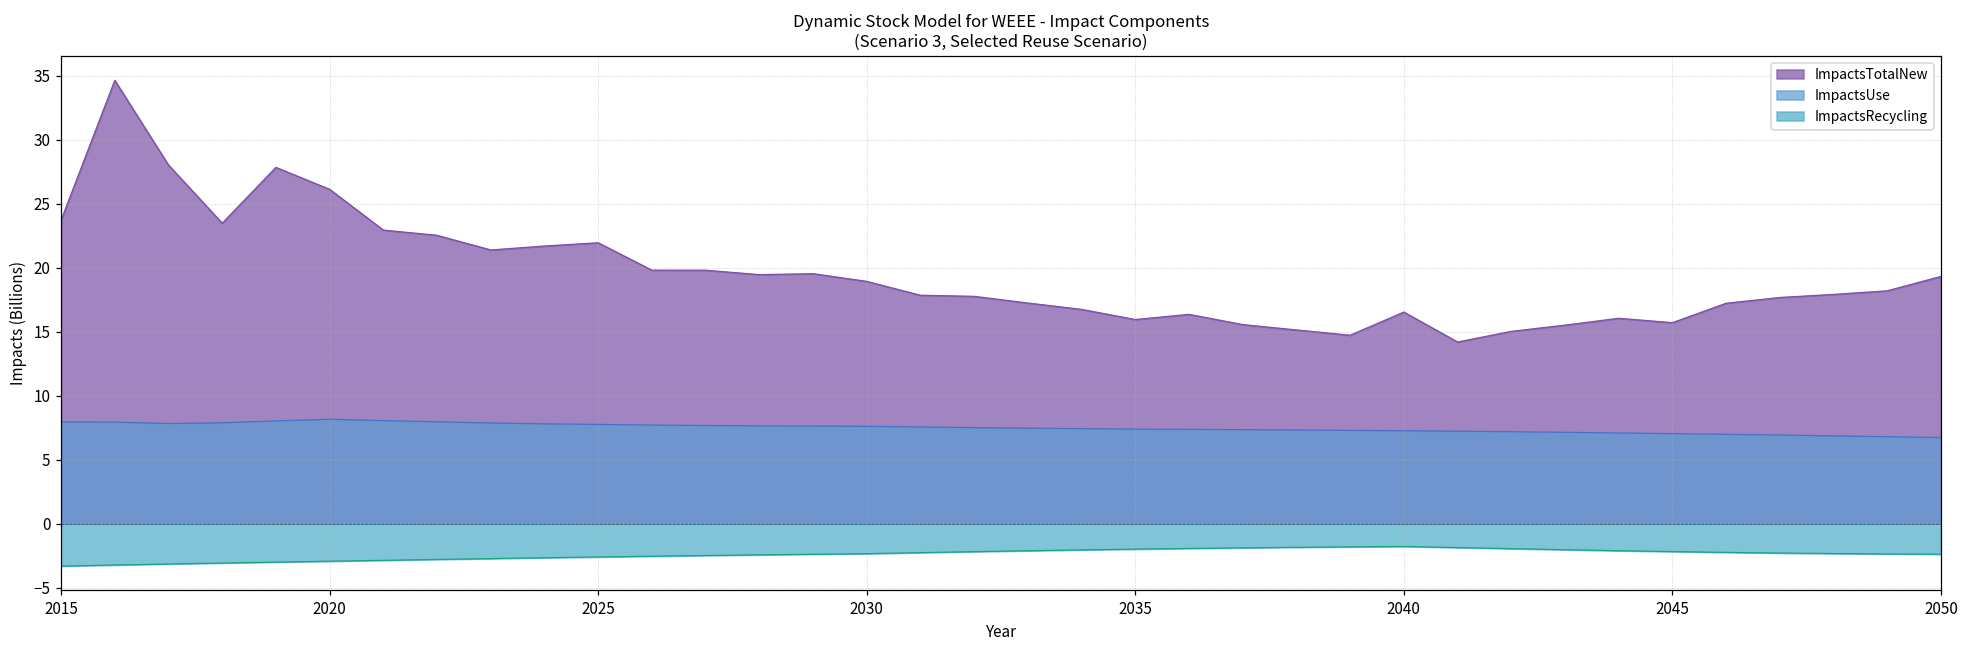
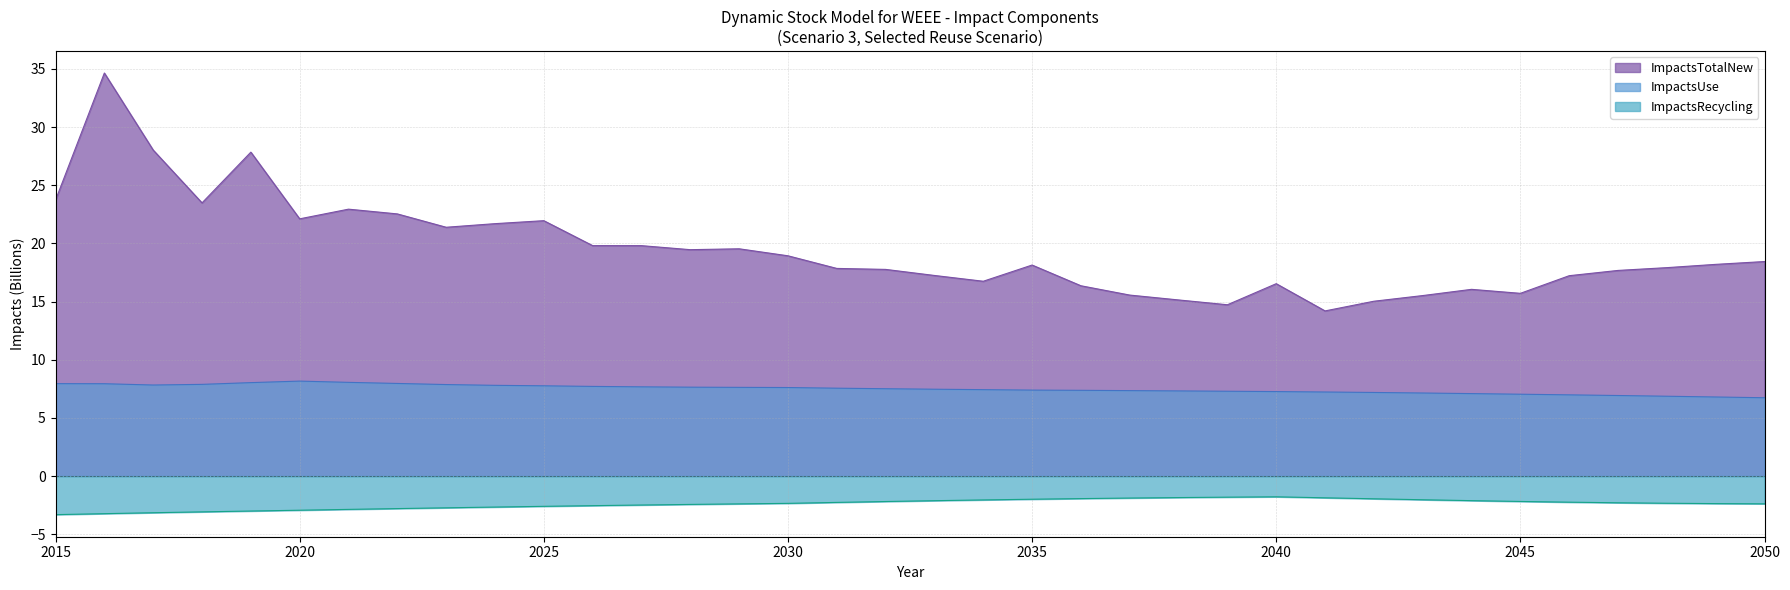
ImpactsTotalNew, 2020: 26.1 -> 22.1
ImpactsTotalNew, 2035: 16.0 -> 18.1
ImpactsTotalNew, 2050: 19.3 -> 18.4
